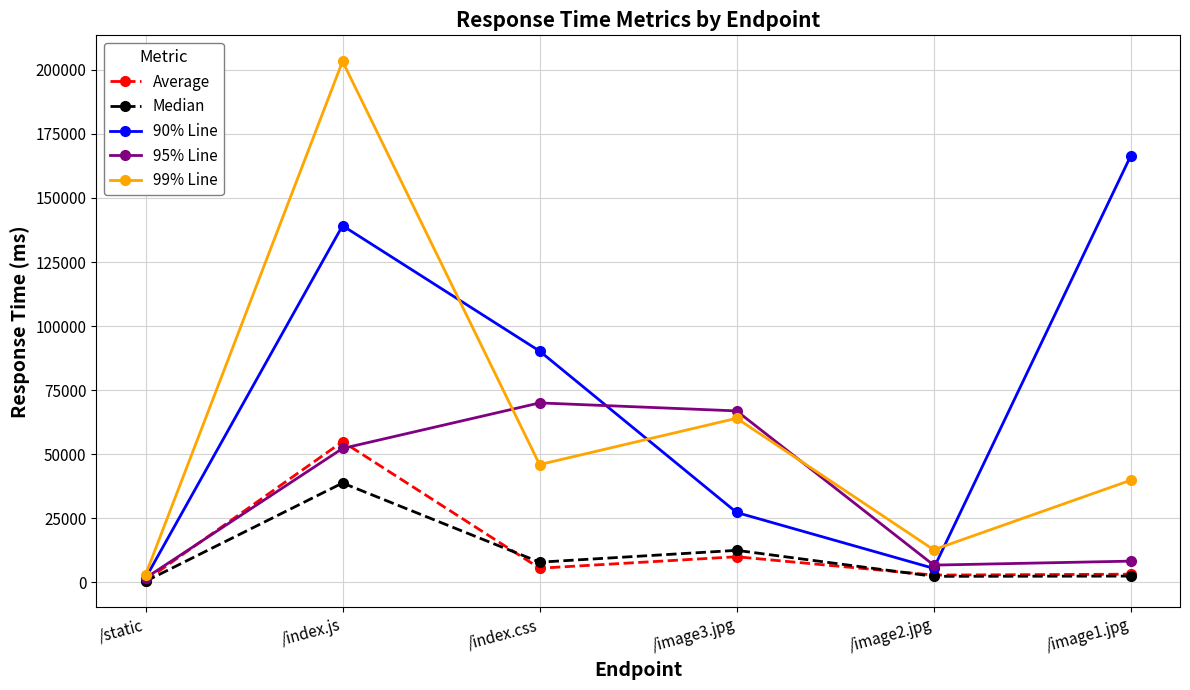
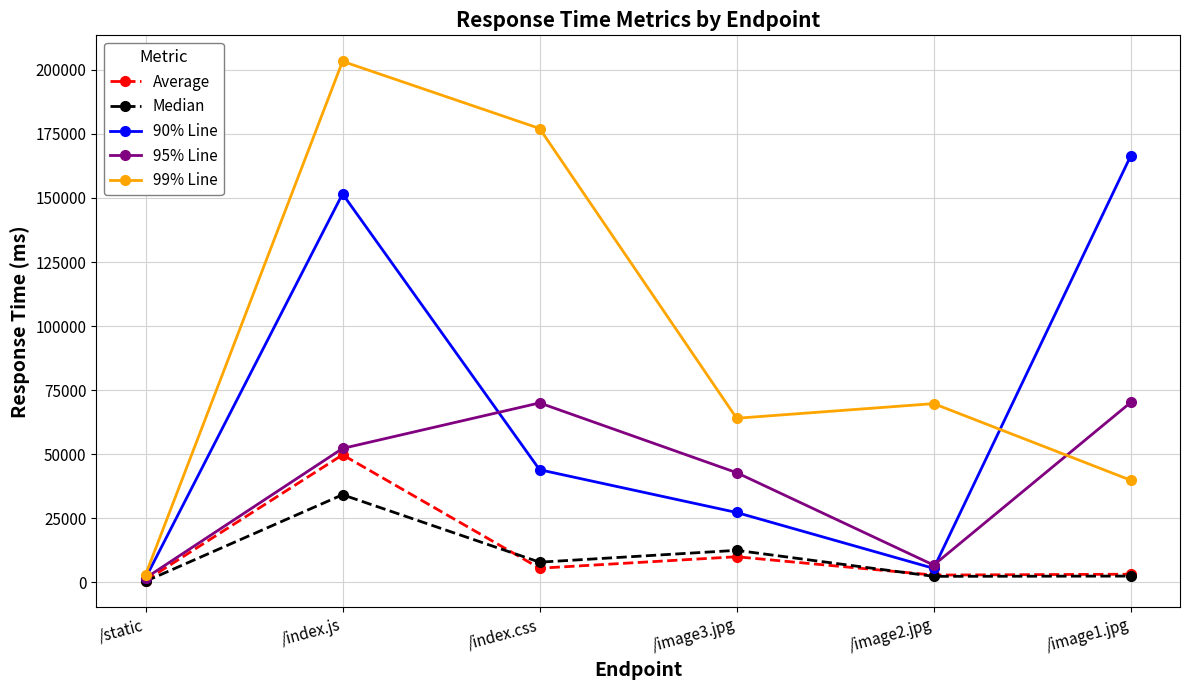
Average, /index.js: 55000 -> 50000
Median, /index.js: 39000 -> 34000
90% Line, /index.js: 139000 -> 152000
90% Line, /index.css: 90000 -> 44000
99% Line, /index.css: 46000 -> 177000
95% Line, /image3.jpg: 67000 -> 43000
99% Line, /image2.jpg: 13000 -> 70000
95% Line, /image1.jpg: 8000 -> 70000
